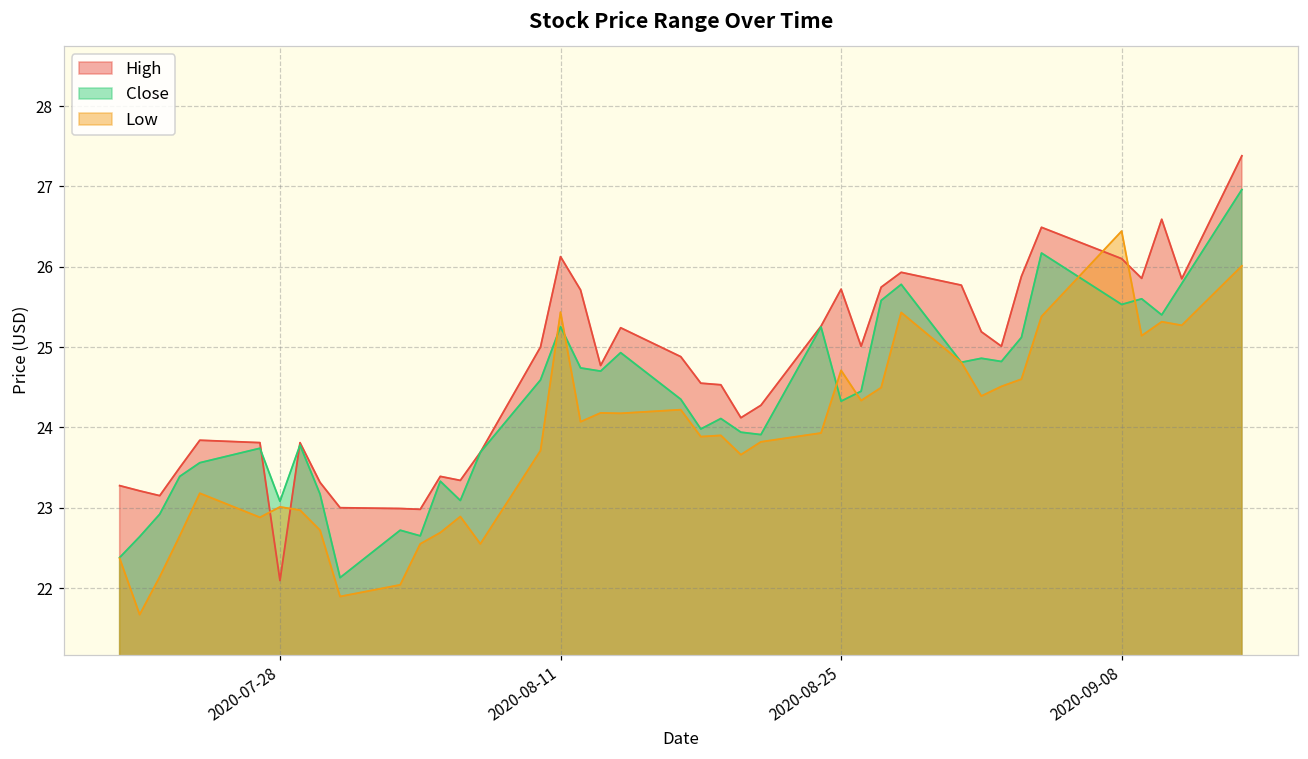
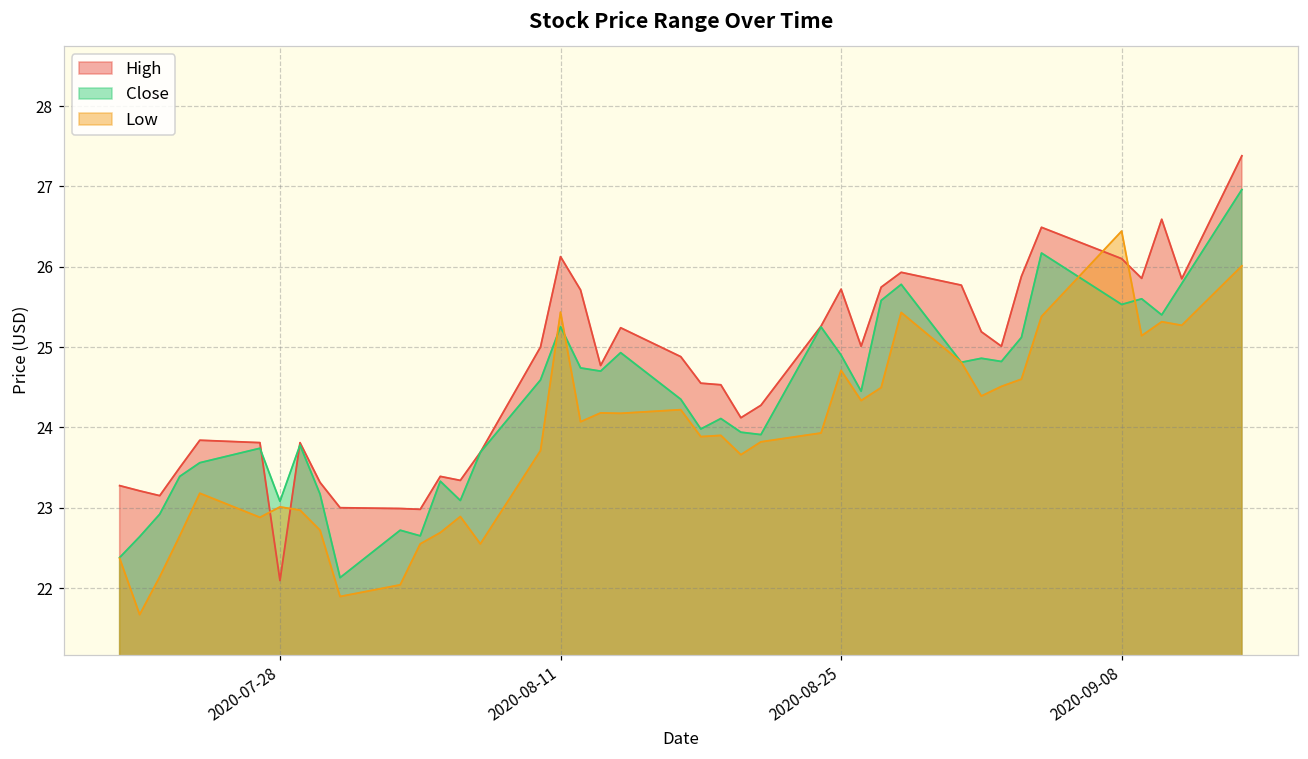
Close, 2020-08-25: 24.3 -> 24.9
